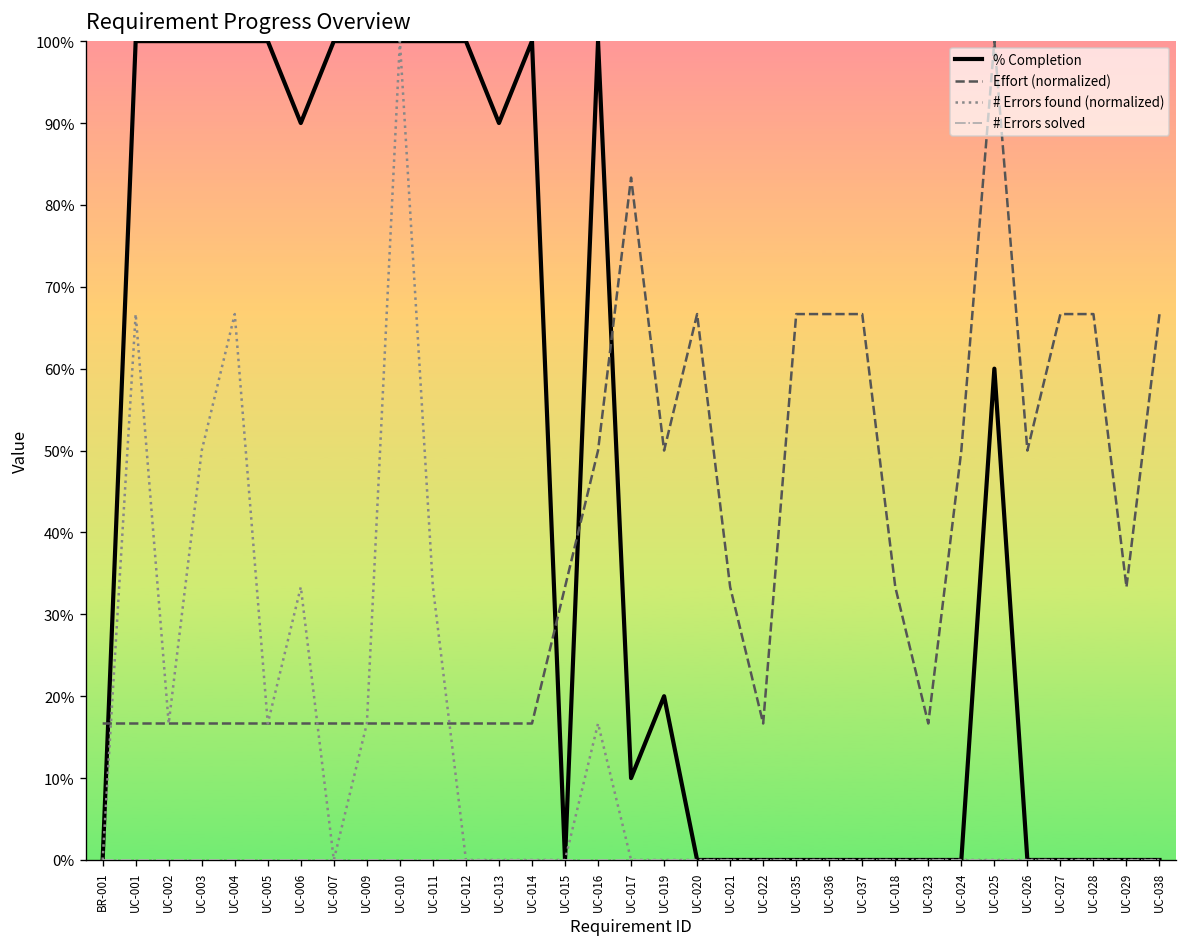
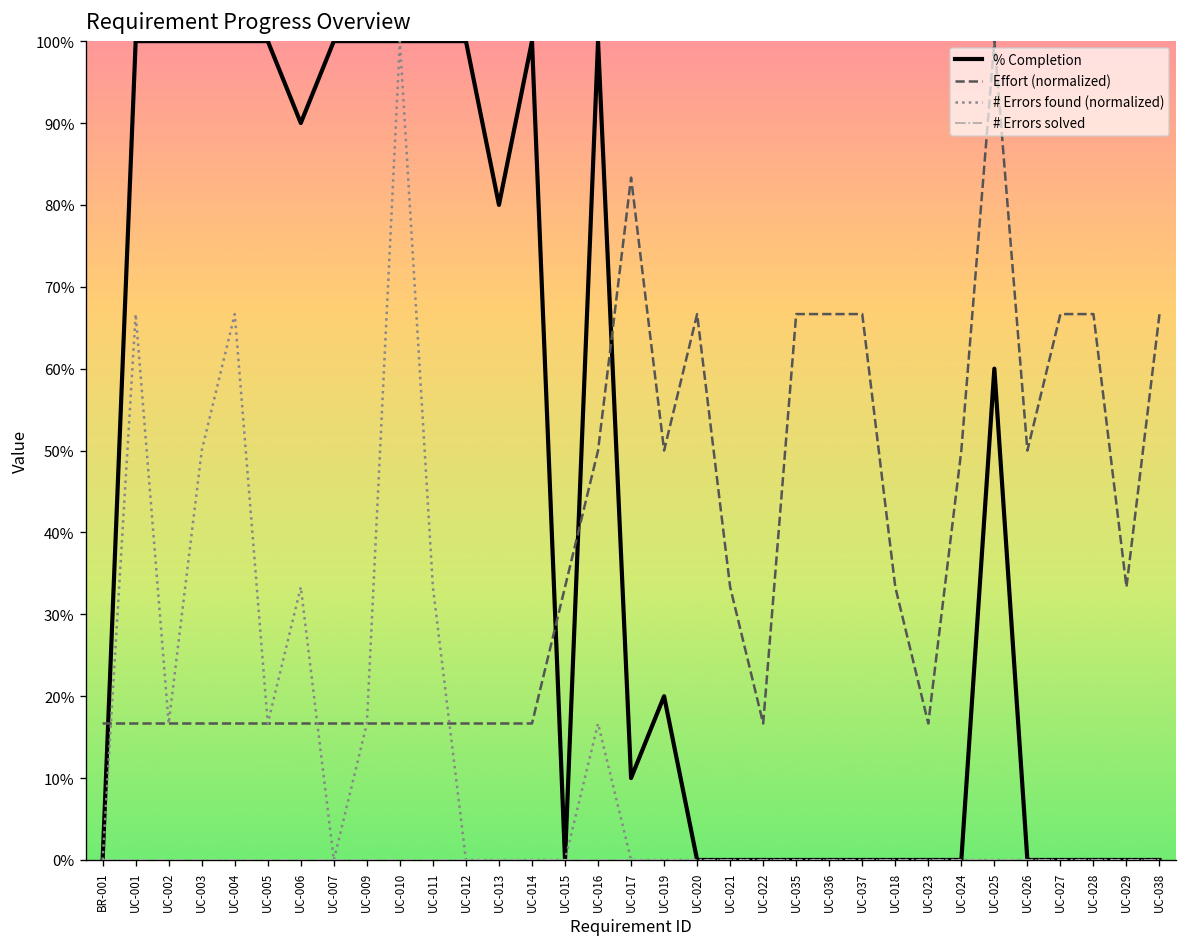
% Completion, UC-013: 90% -> 80%
